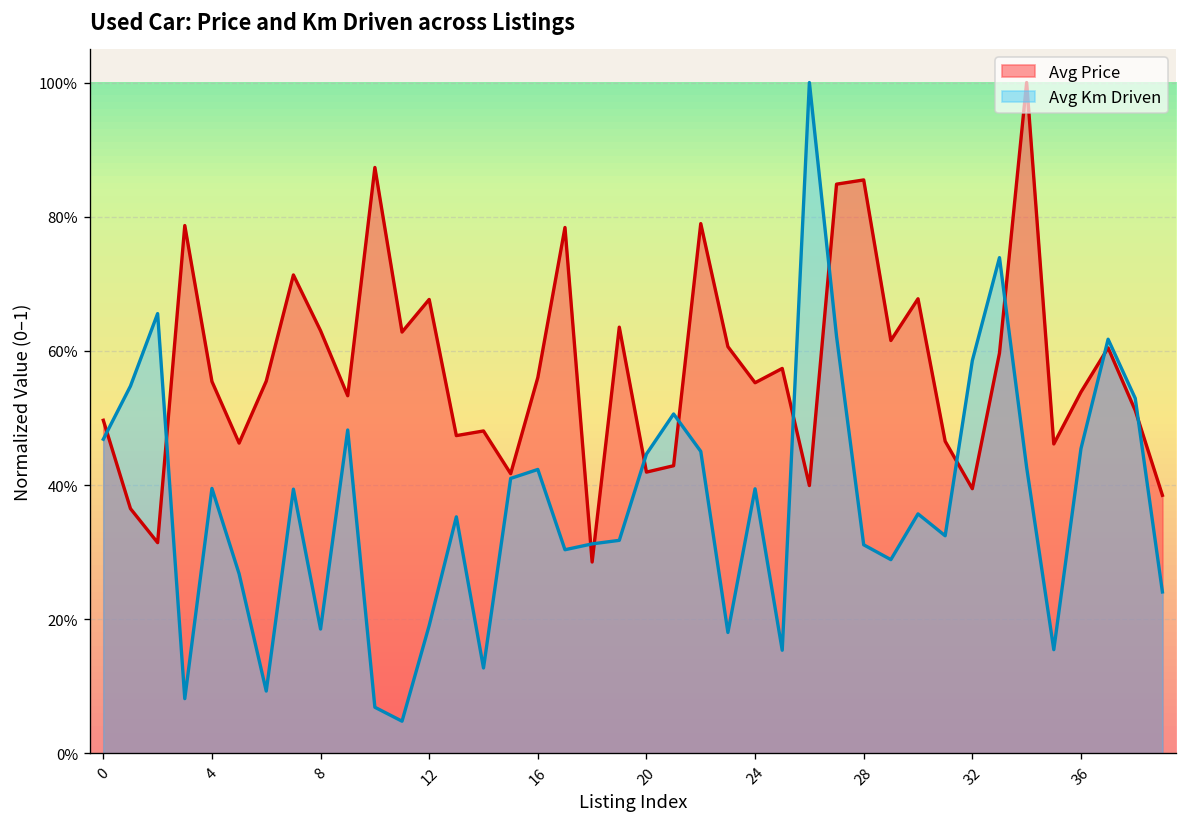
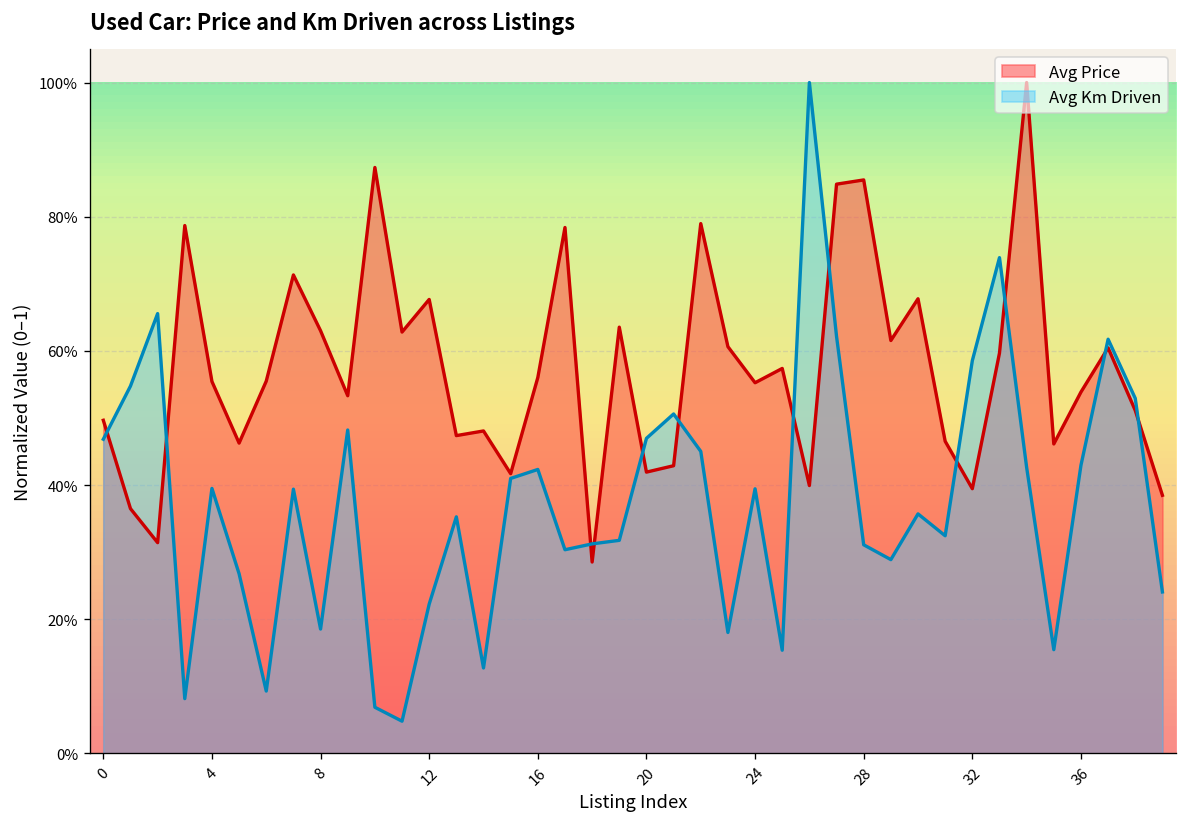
Avg Km Driven, 12: 19% -> 22%
Avg Km Driven, 20: 45% -> 47%
Avg Km Driven, 36: 45% -> 43%
